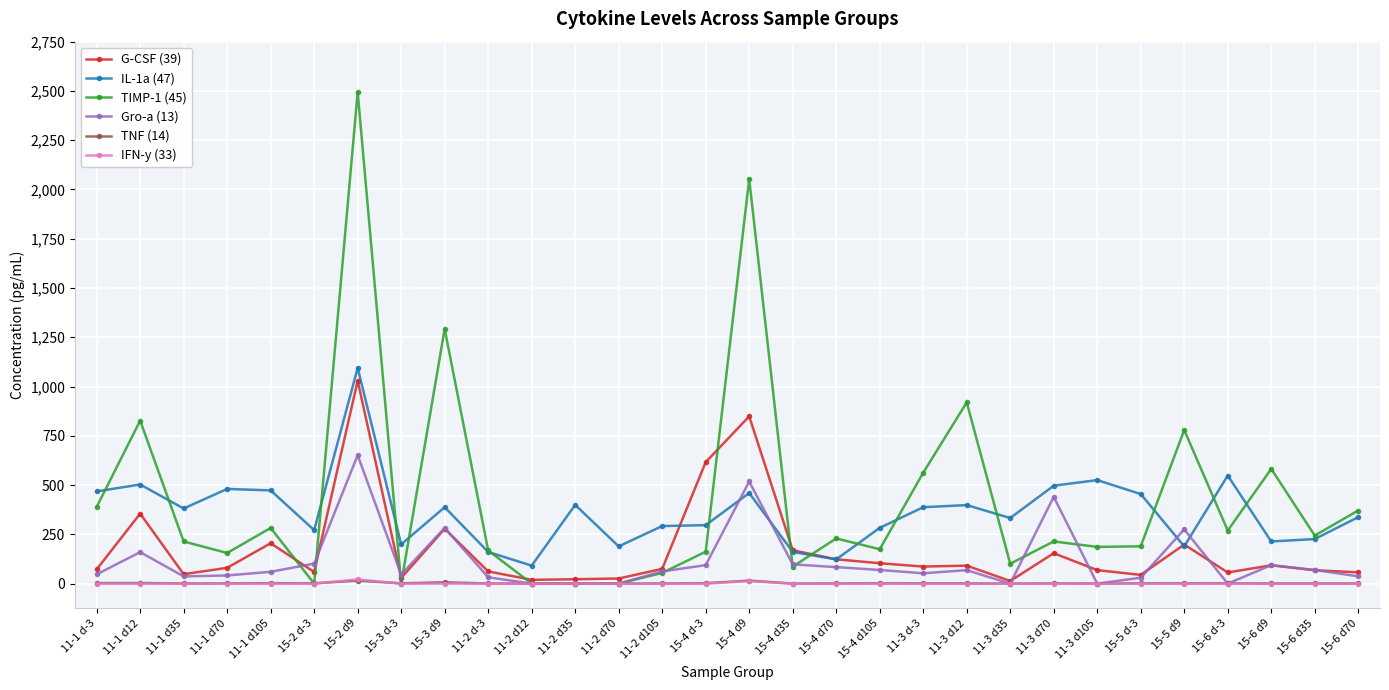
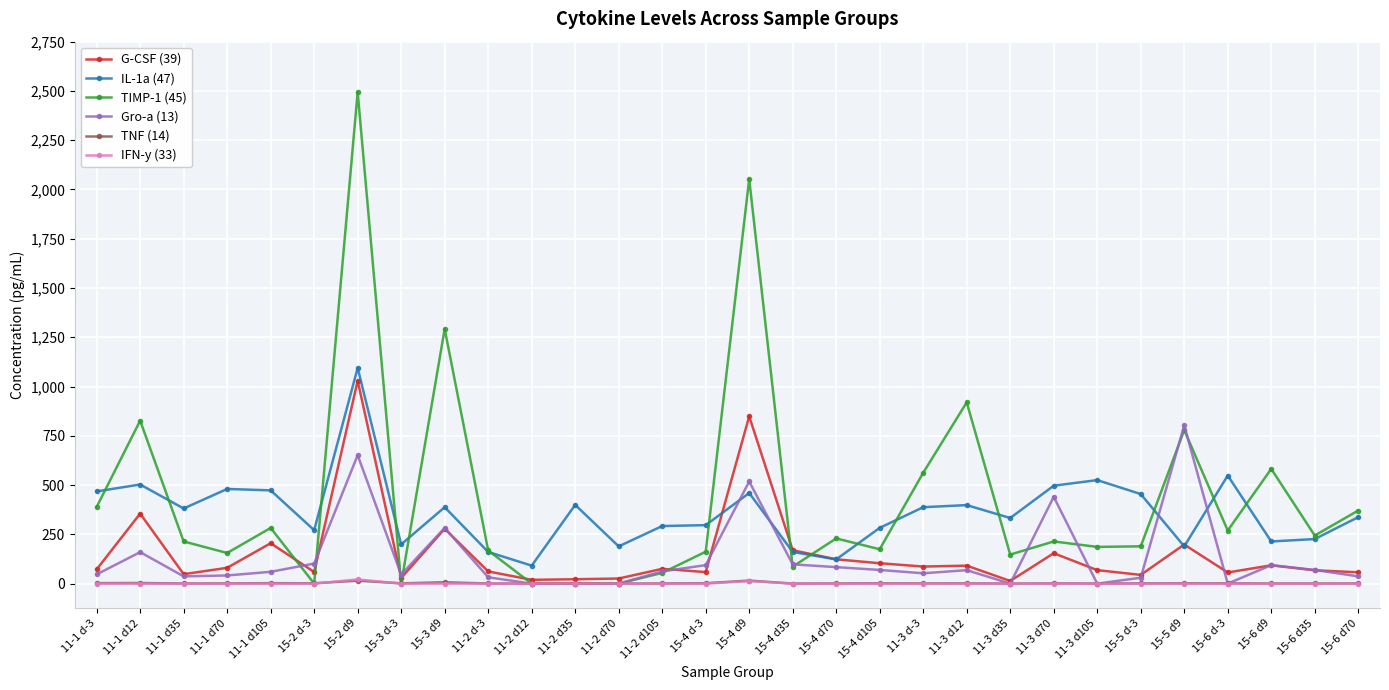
G-CSF (39), 15-4 d-3: 620 -> 60
TIMP-1 (45), 11-3 d35: 100 -> 150
Gro-a (13), 15-5 d9: 280 -> 800
